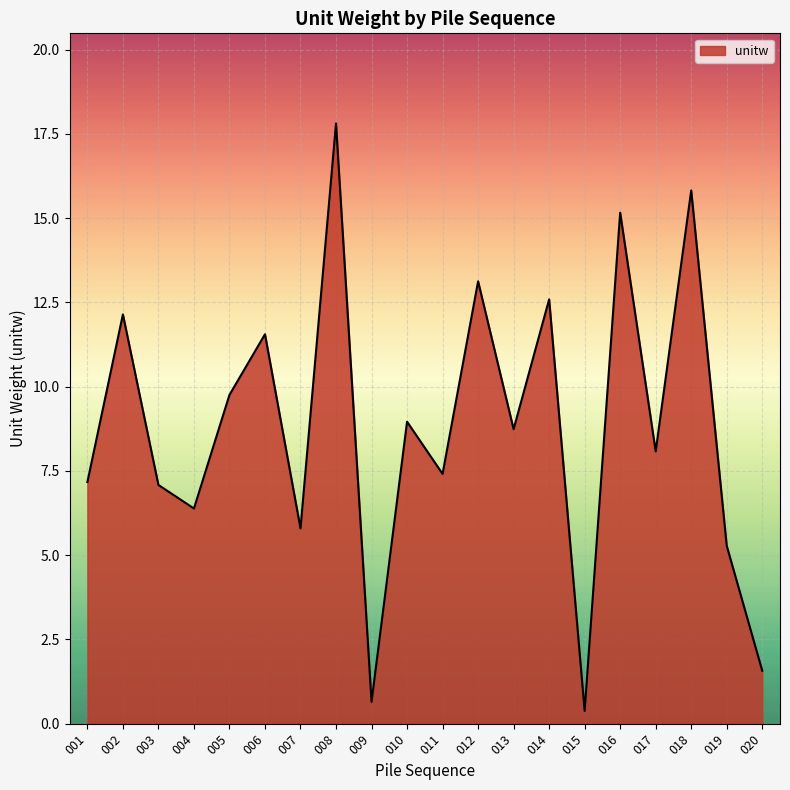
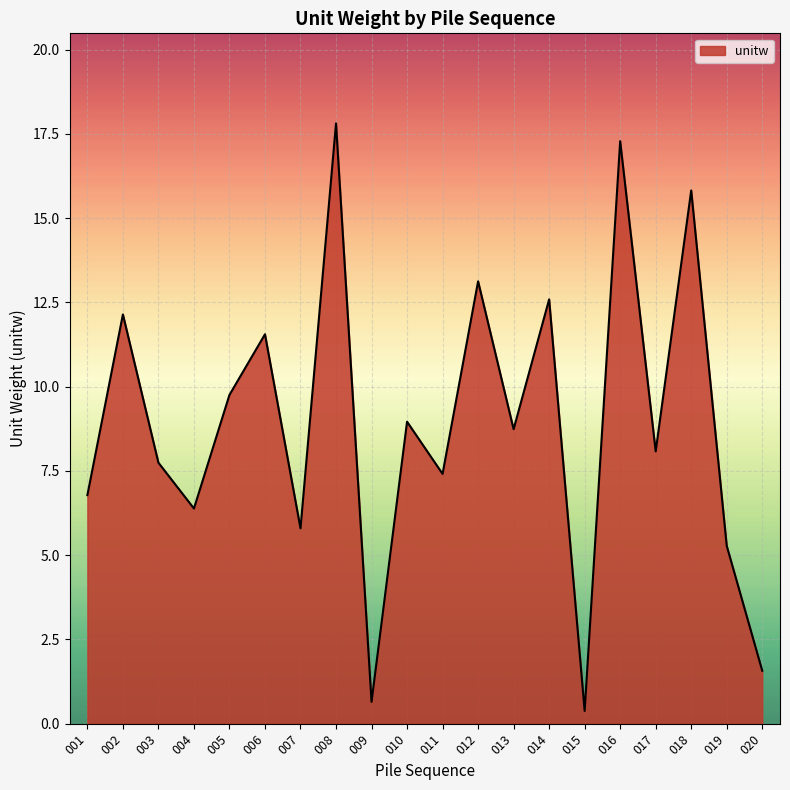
001: 7.2 -> 6.8
003: 7.1 -> 7.7
016: 15.2 -> 17.3
